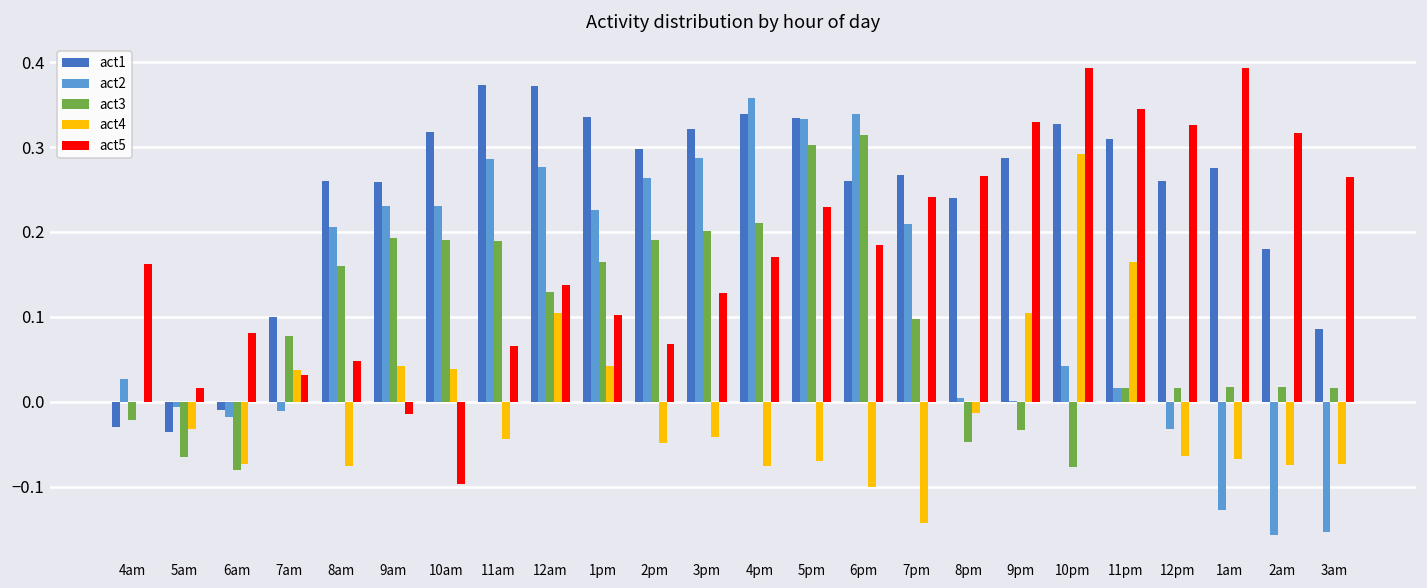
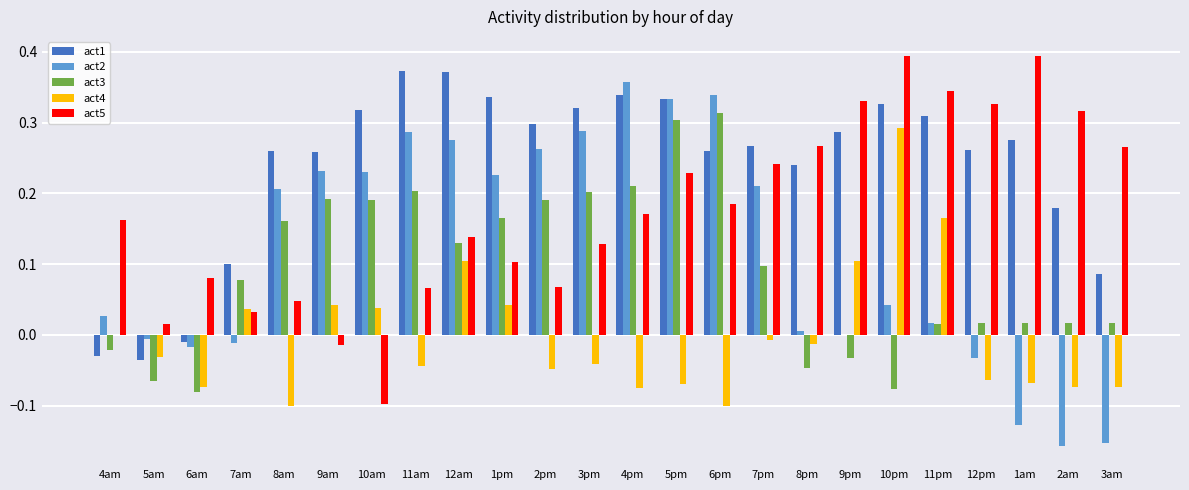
act4, 8am: -0.08 -> -0.10
act3, 11am: 0.19 -> 0.20
act4, 7pm: -0.14 -> -0.01
